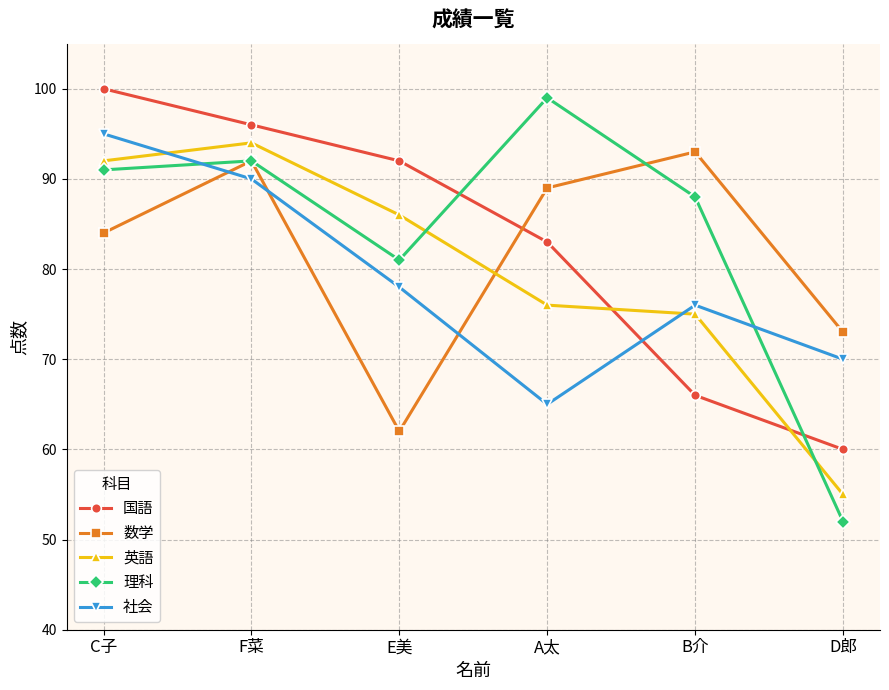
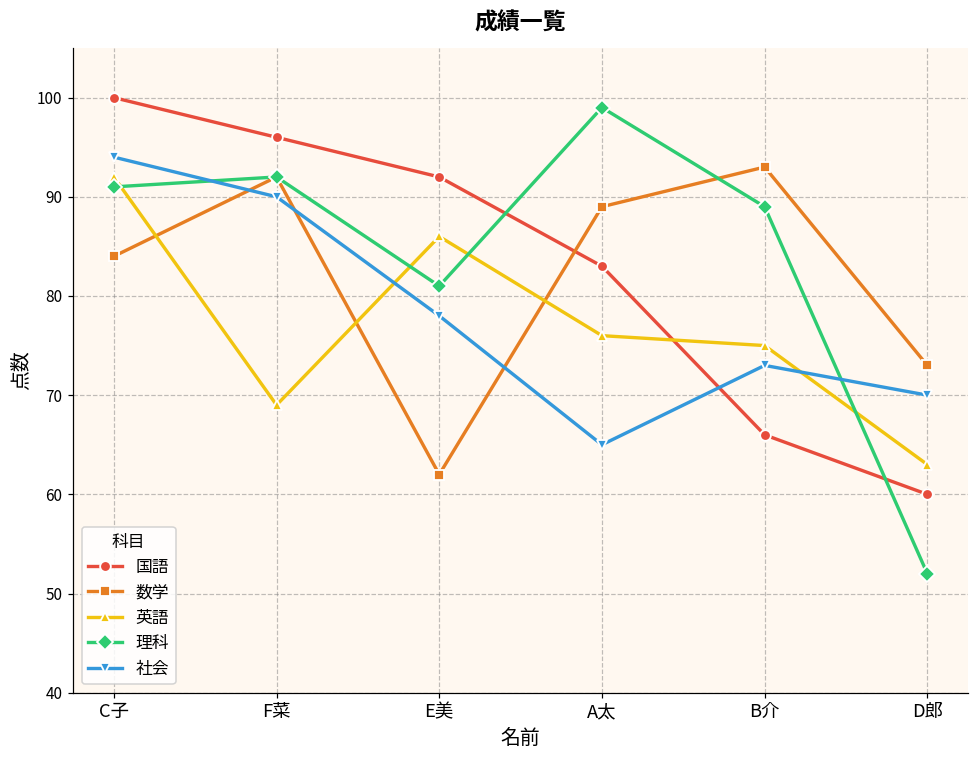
社会, C子: 95 -> 94
英語, F菜: 94 -> 69
理科, B介: 88 -> 89
社会, B介: 76 -> 73
英語, D郎: 55 -> 63
